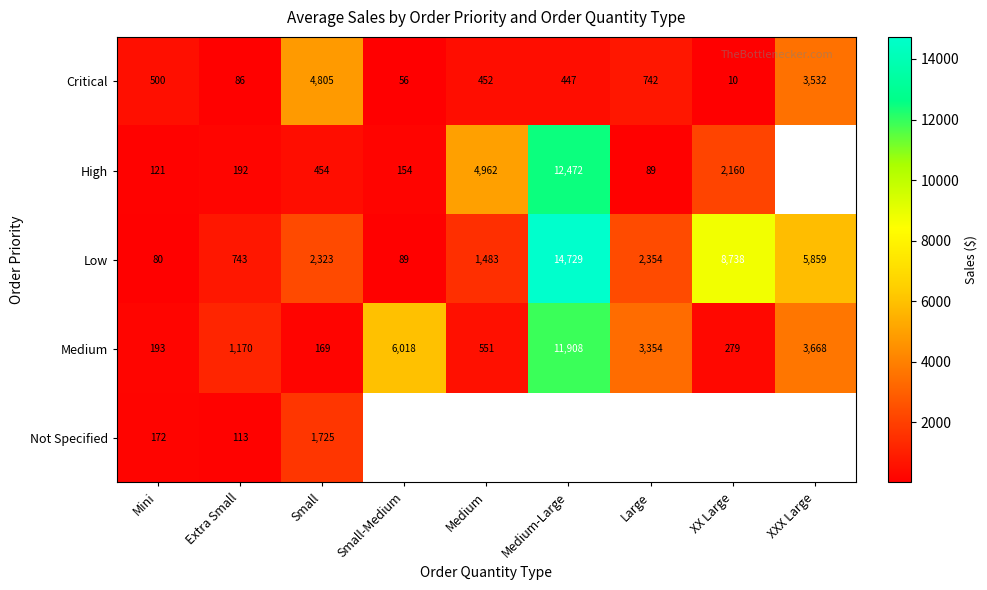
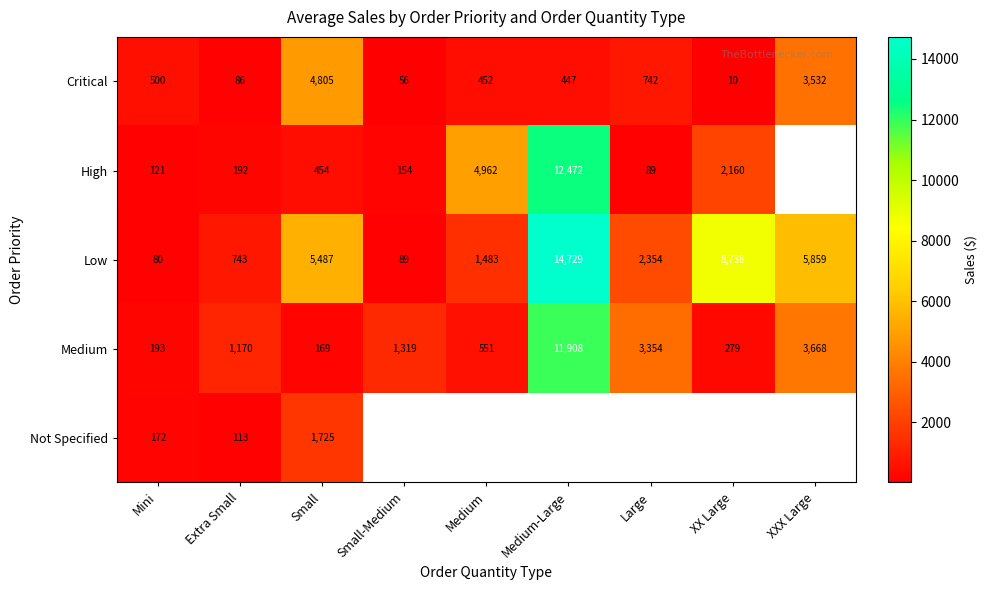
Low, Small: 2,323 -> 5,487
Medium, Small-Medium: 6,018 -> 1,319
